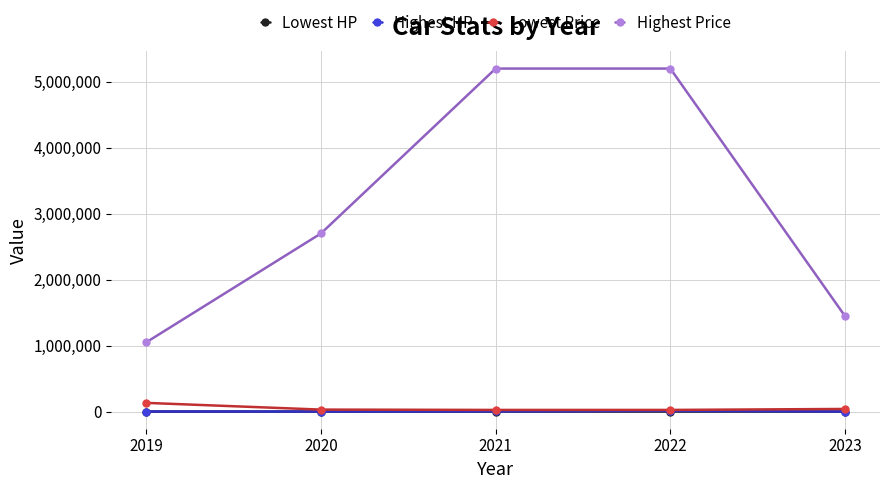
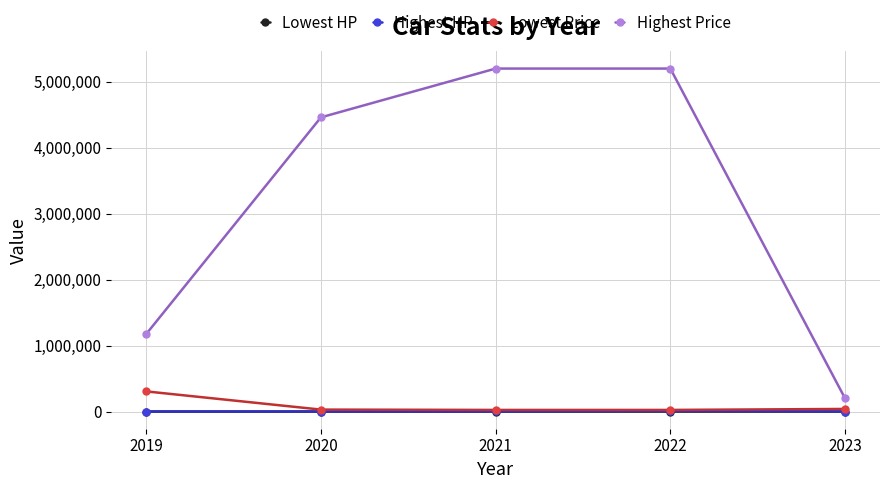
Lowest Price, 2019: 100,000 -> 300,000
Highest Price, 2019: 1,100,000 -> 1,200,000
Highest Price, 2020: 2,700,000 -> 4,500,000
Highest Price, 2023: 1,400,000 -> 200,000
